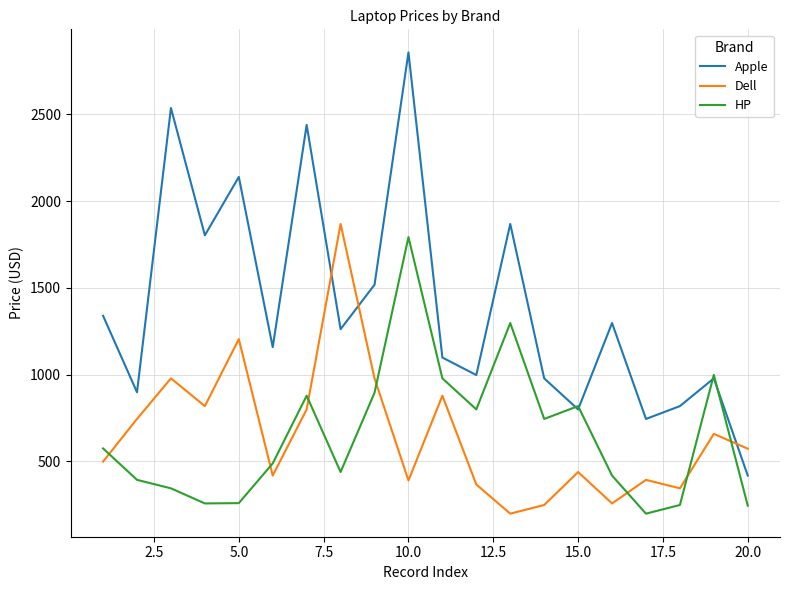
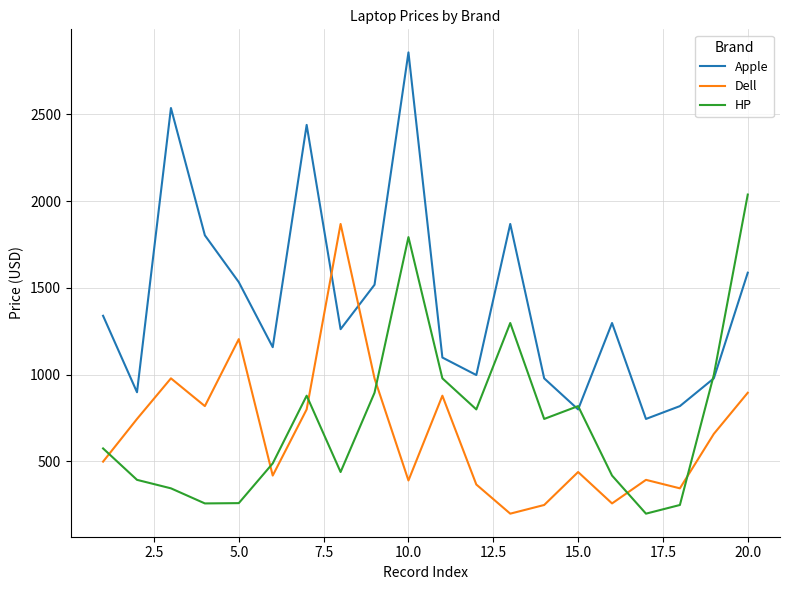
Apple, 5.0: 2140 -> 1530
Apple, 20.0: 420 -> 1590
Dell, 20.0: 570 -> 900
HP, 20.0: 240 -> 2040
